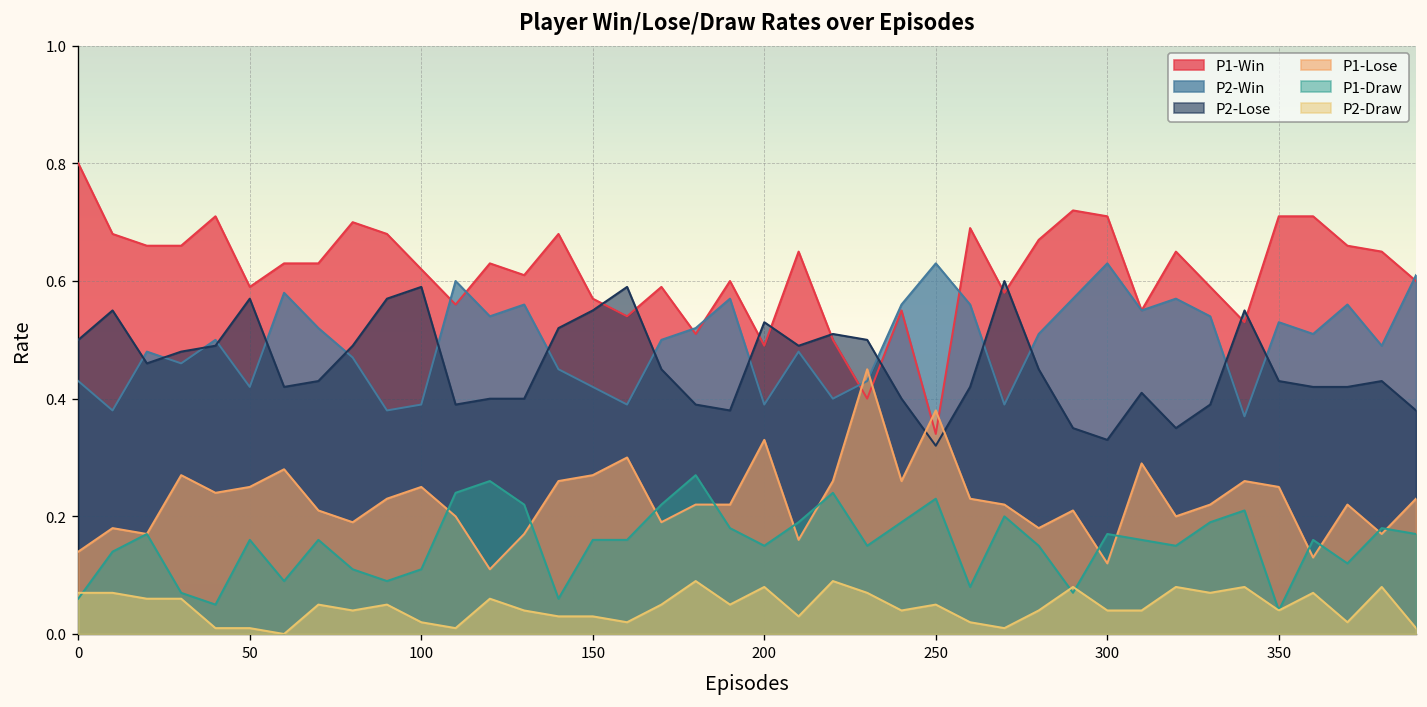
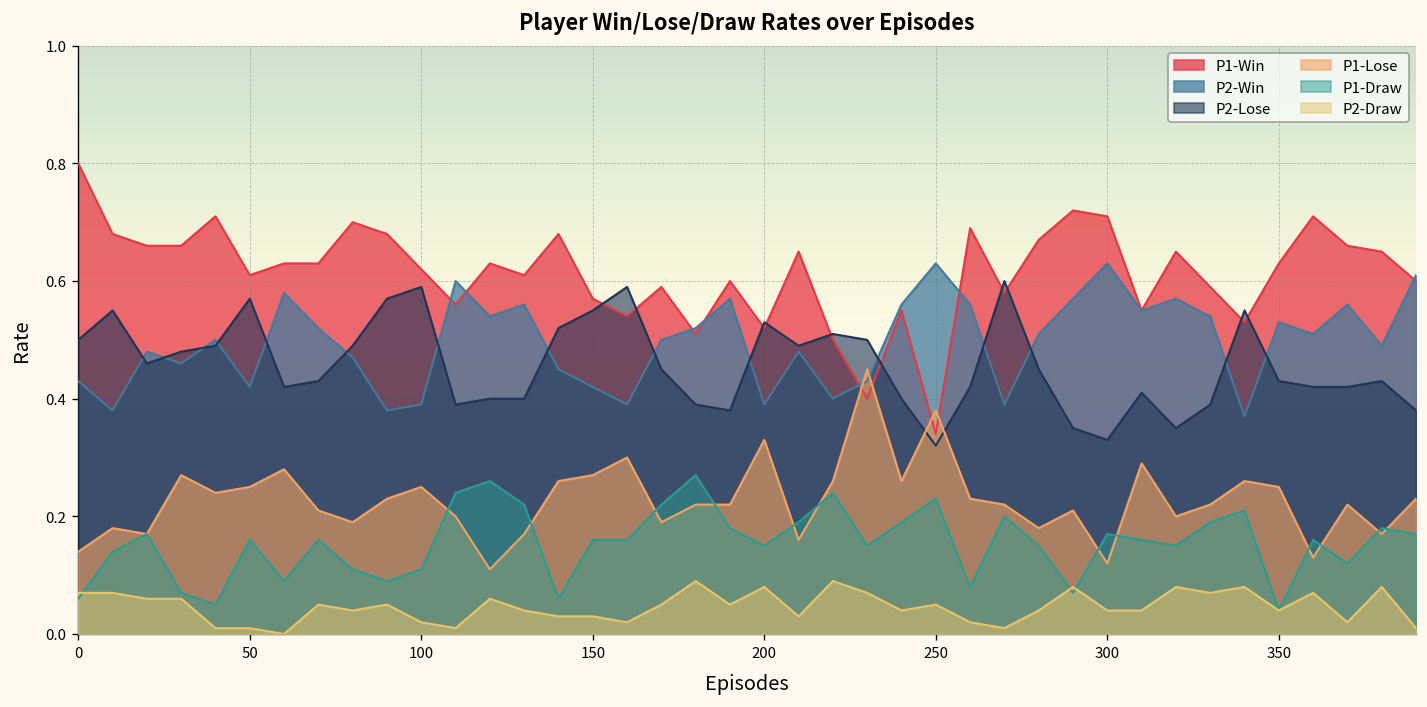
P1-Win, 50: 0.59 -> 0.61
P1-Win, 200: 0.49 -> 0.52
P1-Win, 350: 0.71 -> 0.63
